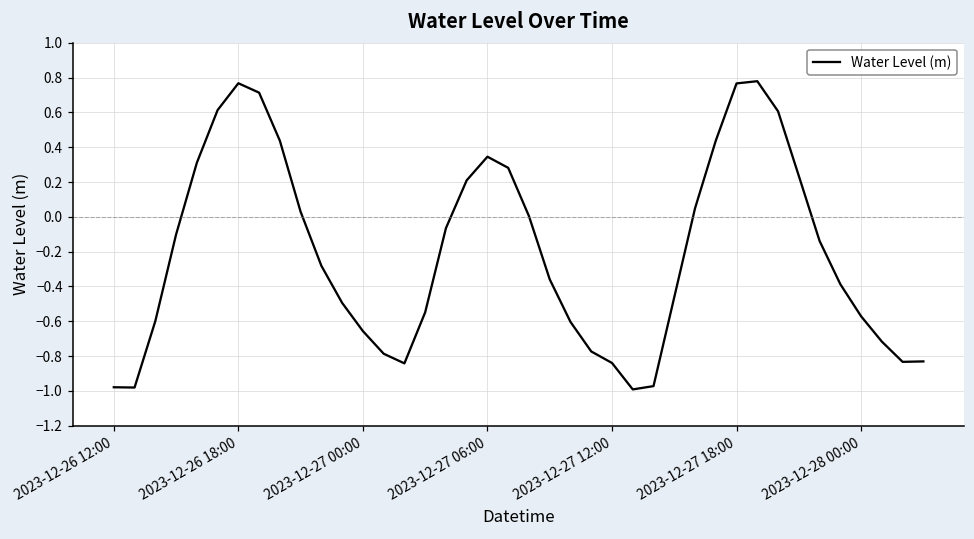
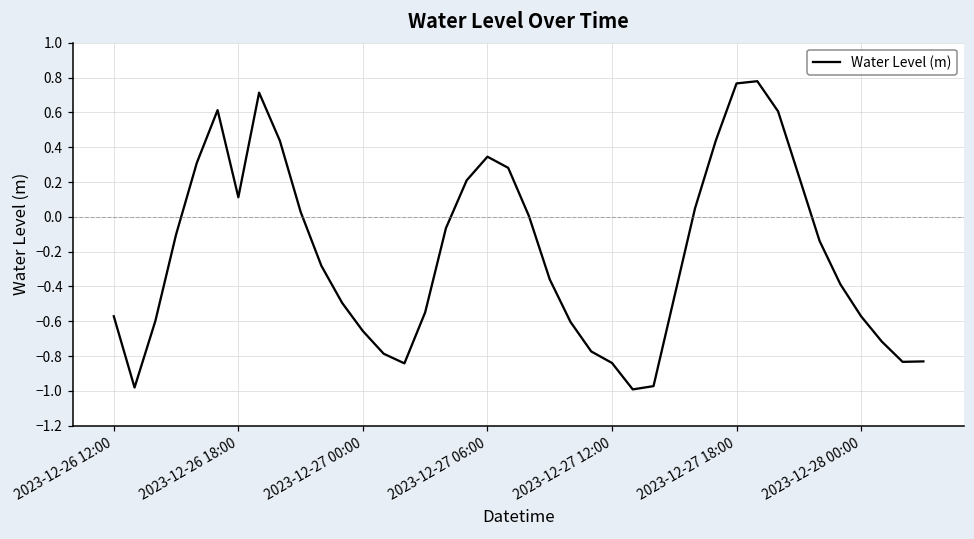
2023-12-26 12:00: -0.98 -> -0.57
2023-12-26 18:00: 0.77 -> 0.11
